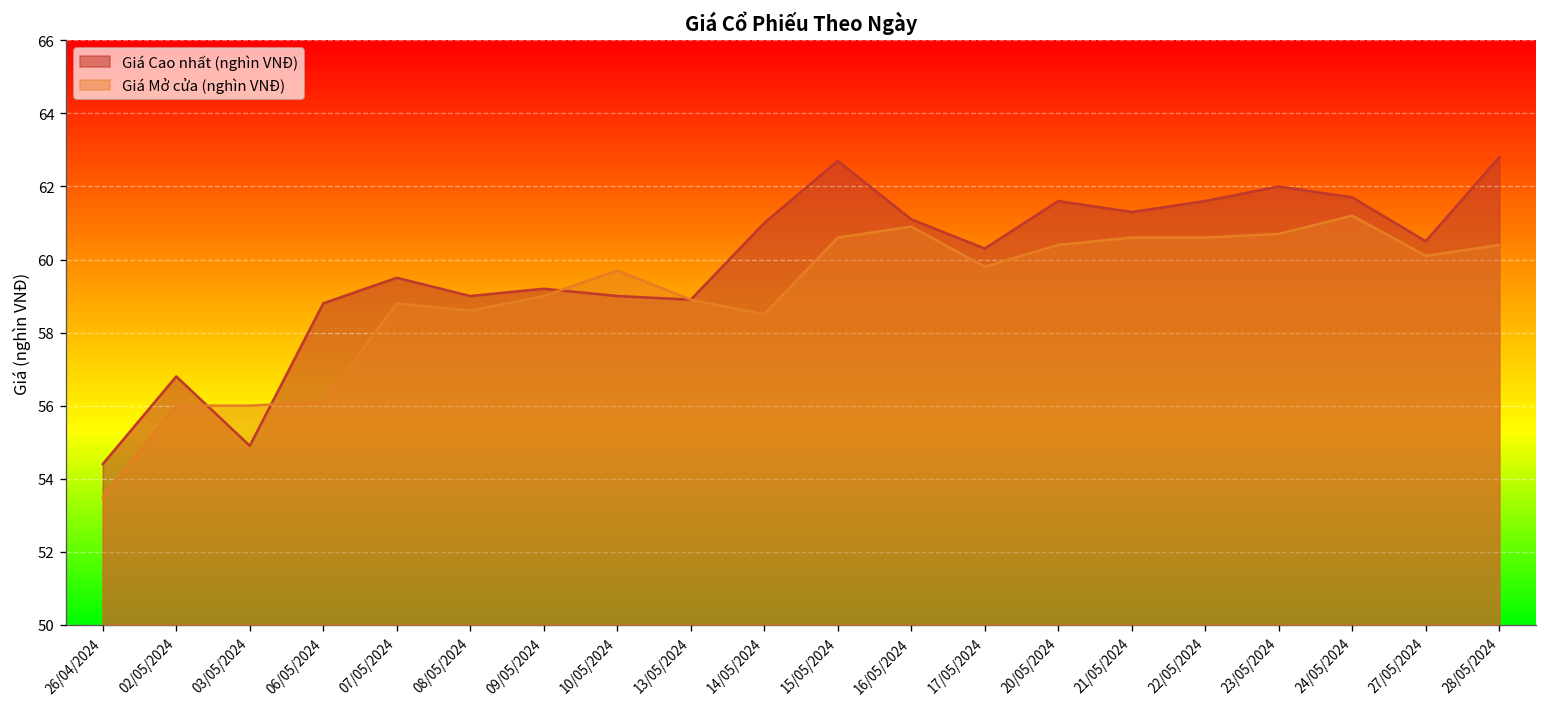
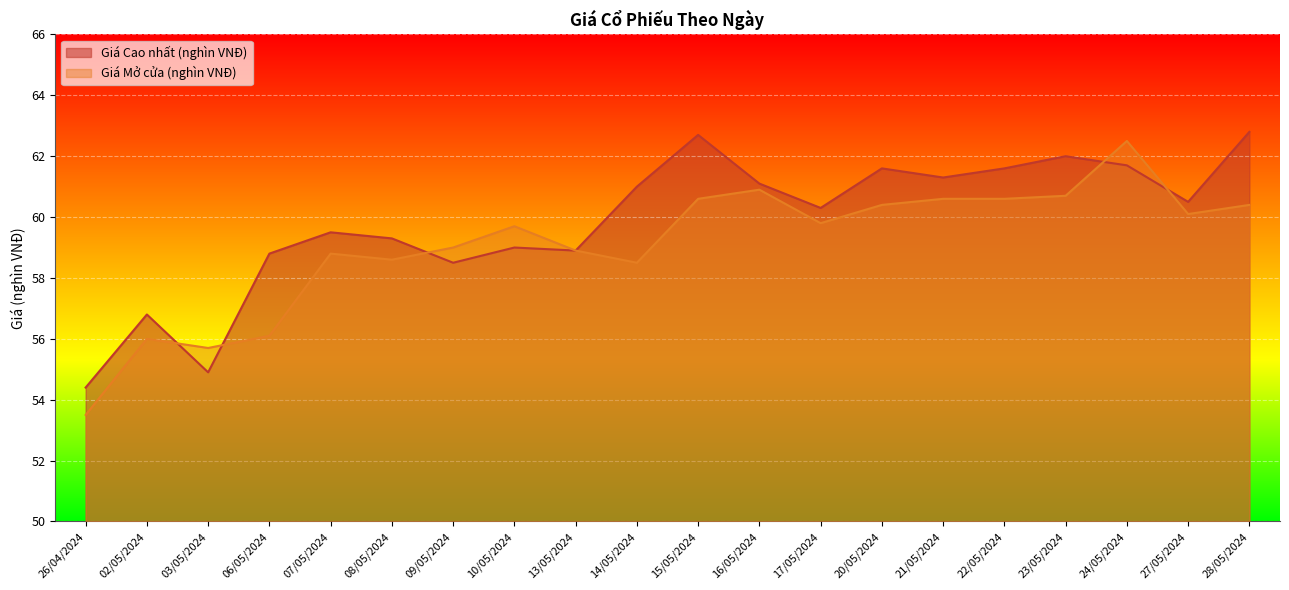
Giá Mở cửa (nghìn VNĐ), 03/05/2024: 56.0 -> 55.7
Giá Cao nhất (nghìn VNĐ), 08/05/2024: 59.0 -> 59.3
Giá Cao nhất (nghìn VNĐ), 09/05/2024: 59.2 -> 58.5
Giá Mở cửa (nghìn VNĐ), 24/05/2024: 61.2 -> 62.5
